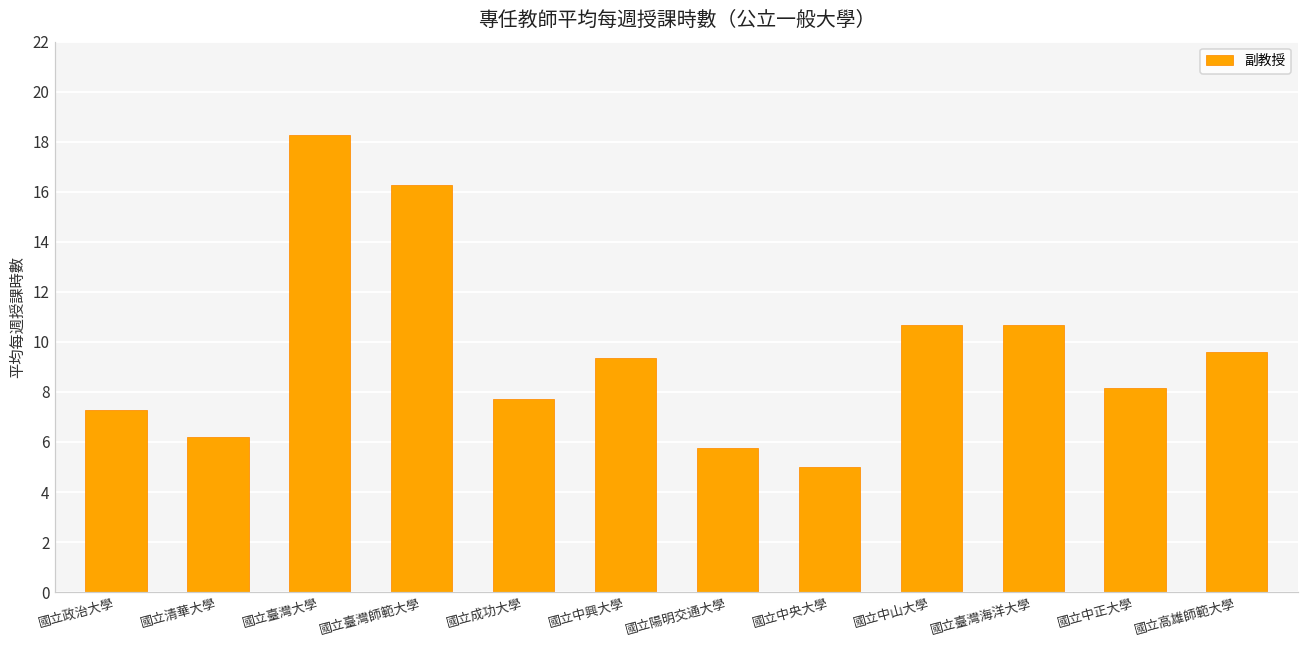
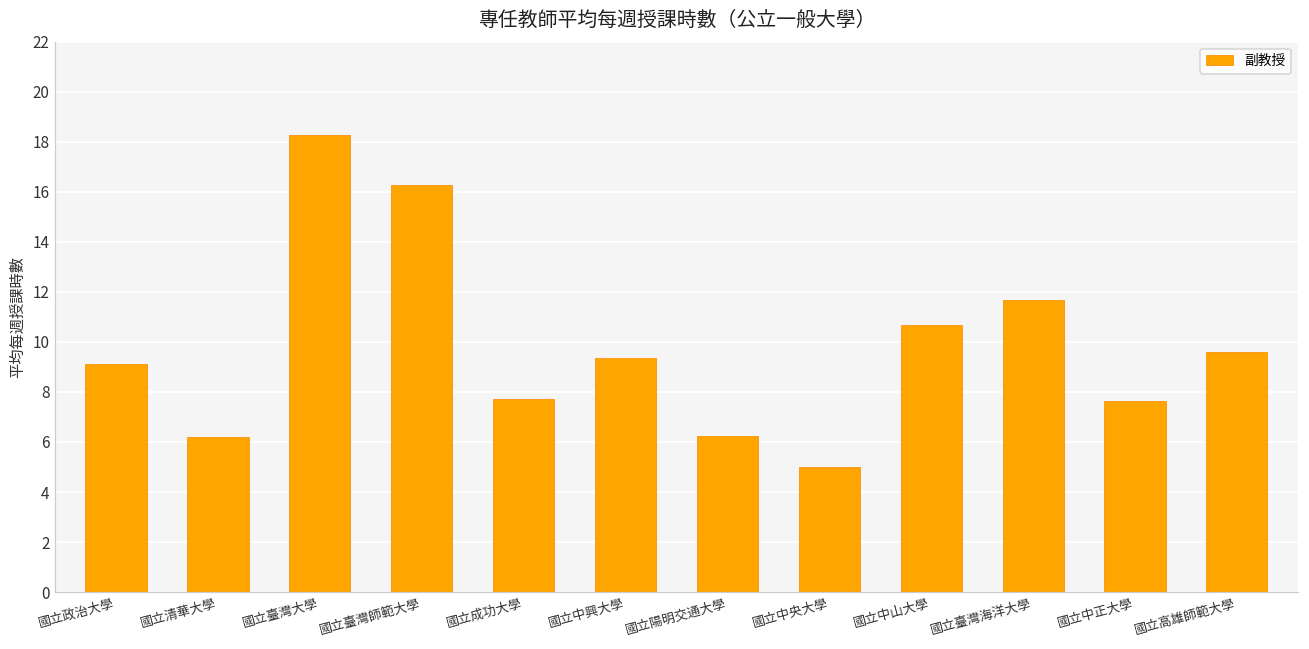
國立政治大學: 7.3 -> 9.1
國立陽明交通大學: 5.8 -> 6.3
國立臺灣海洋大學: 10.7 -> 11.7
國立中正大學: 8.2 -> 7.6
